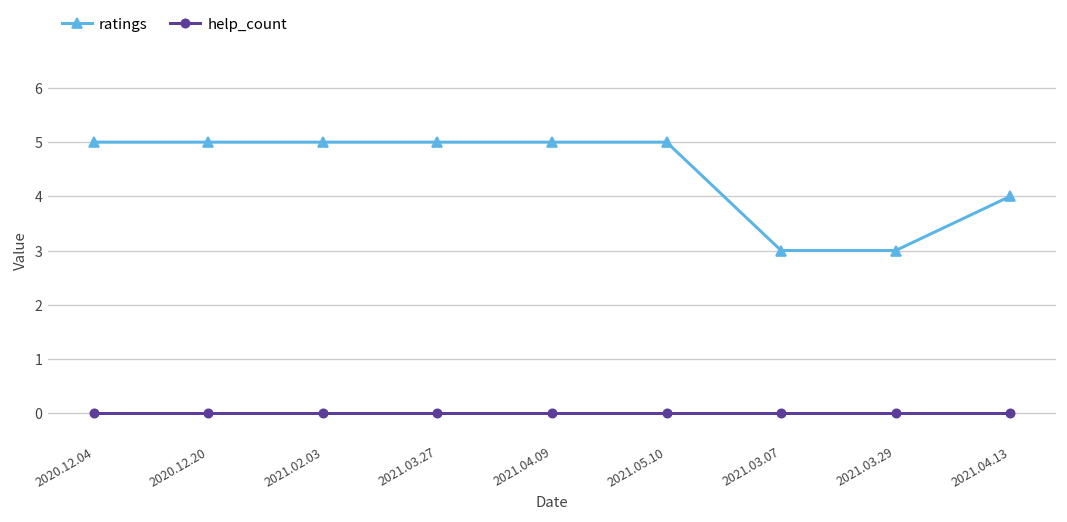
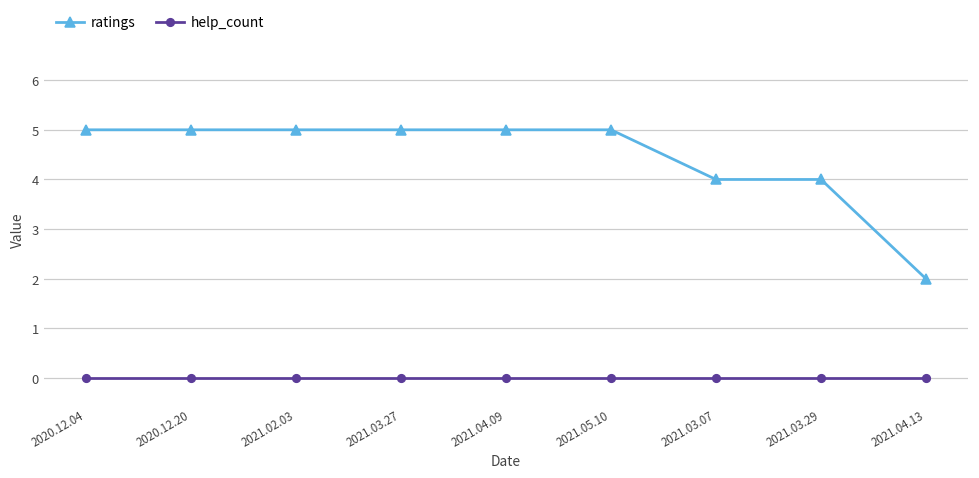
ratings, 2021.03.07: 3 -> 4
ratings, 2021.03.29: 3 -> 4
ratings, 2021.04.13: 4 -> 2
